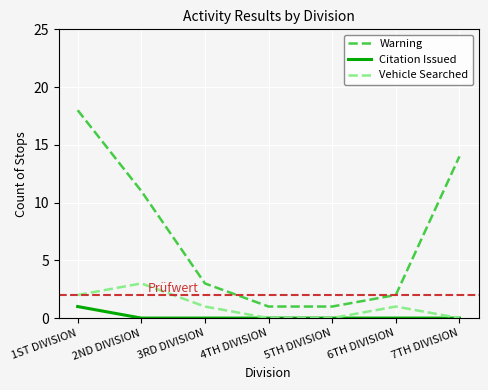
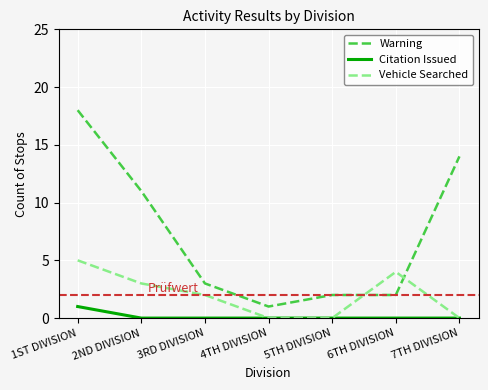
Vehicle Searched, 1ST DIVISION: 2 -> 5
Vehicle Searched, 3RD DIVISION: 1 -> 2
Warning, 5TH DIVISION: 1 -> 2
Vehicle Searched, 6TH DIVISION: 1 -> 4
